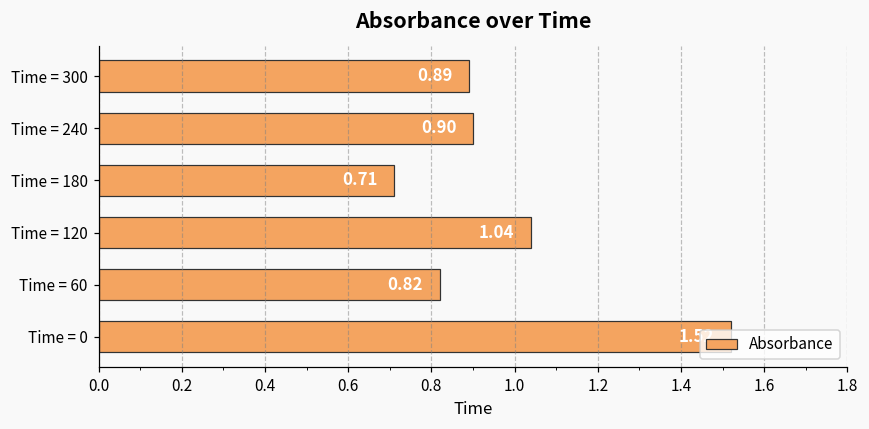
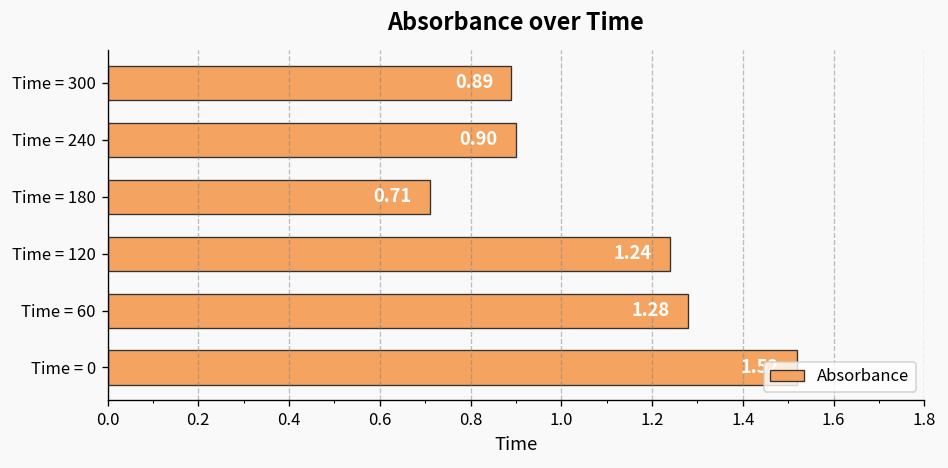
Time = 120: 1.04 -> 1.24
Time = 60: 0.82 -> 1.28
